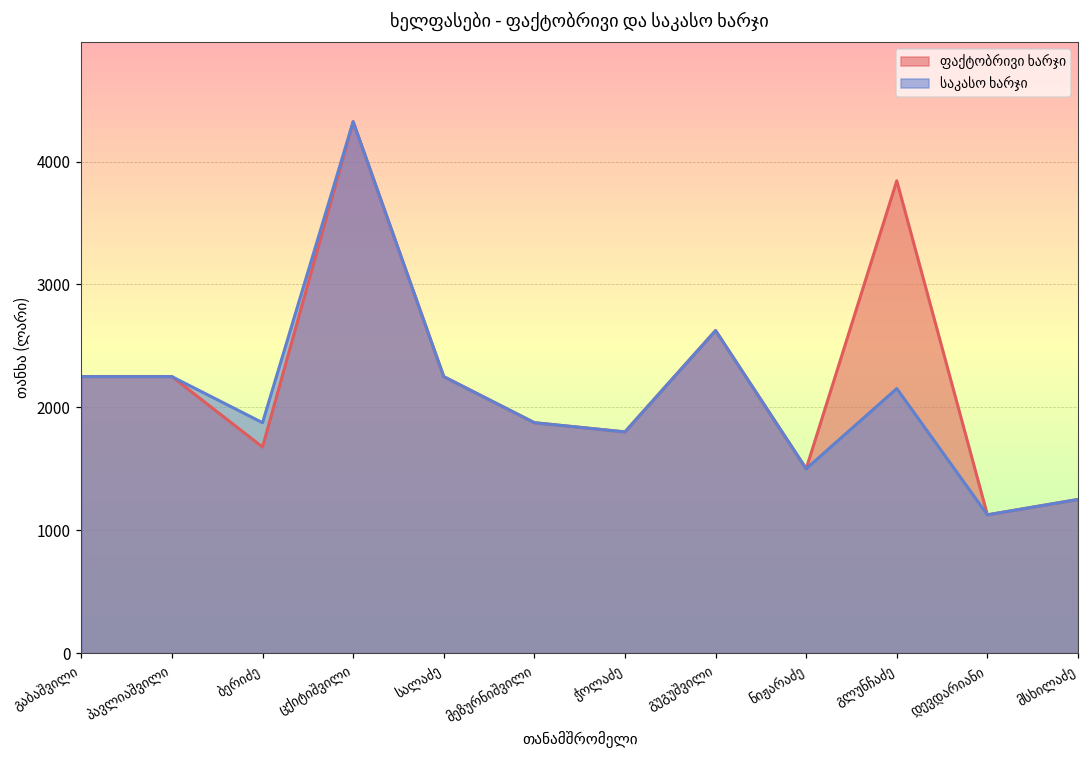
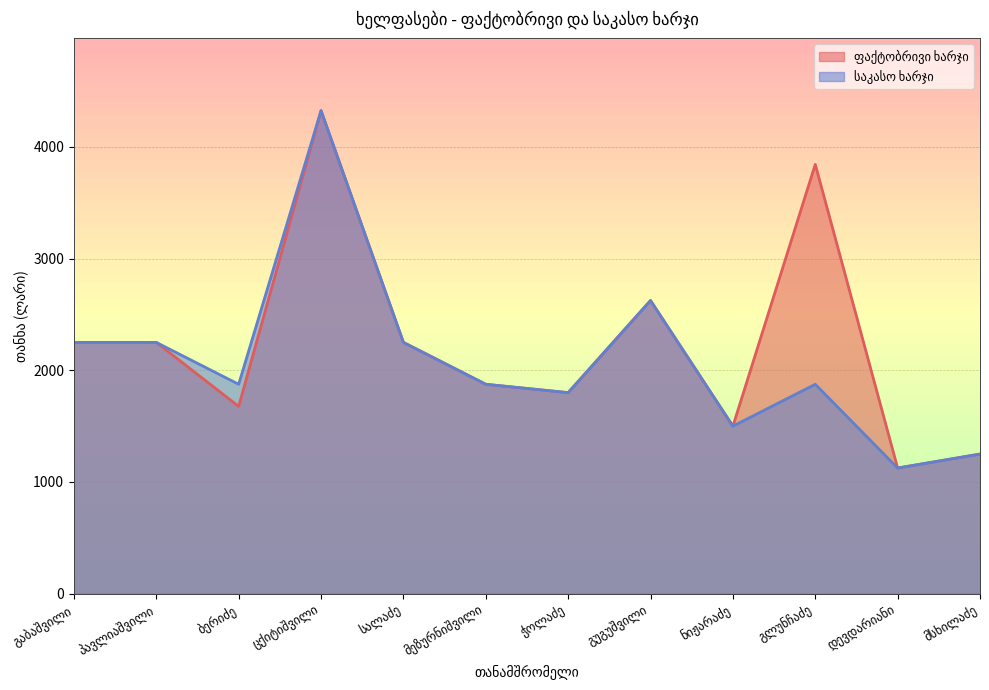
საკასო ხარჯი, გლუნჩაძე: 2150 -> 1880
